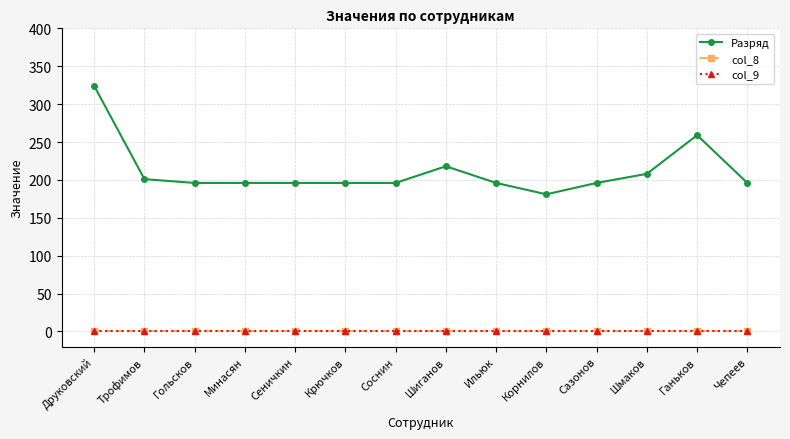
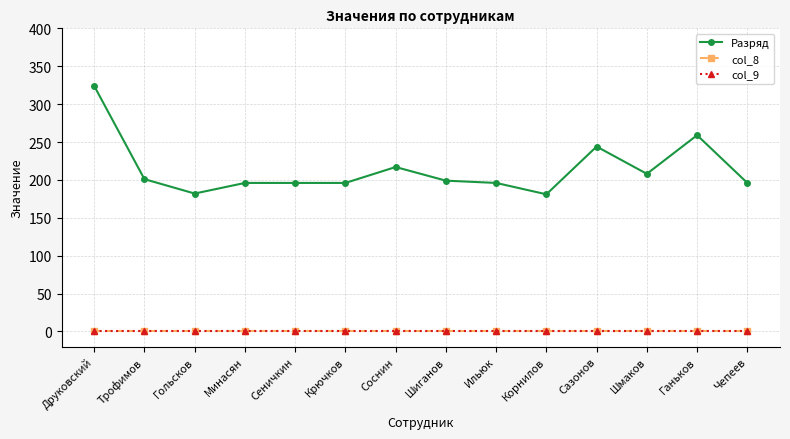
Разряд, Гольсков: 200 -> 180
Разряд, Соснин: 200 -> 220
Разряд, Шиганов: 220 -> 200
Разряд, Сазонов: 200 -> 240
